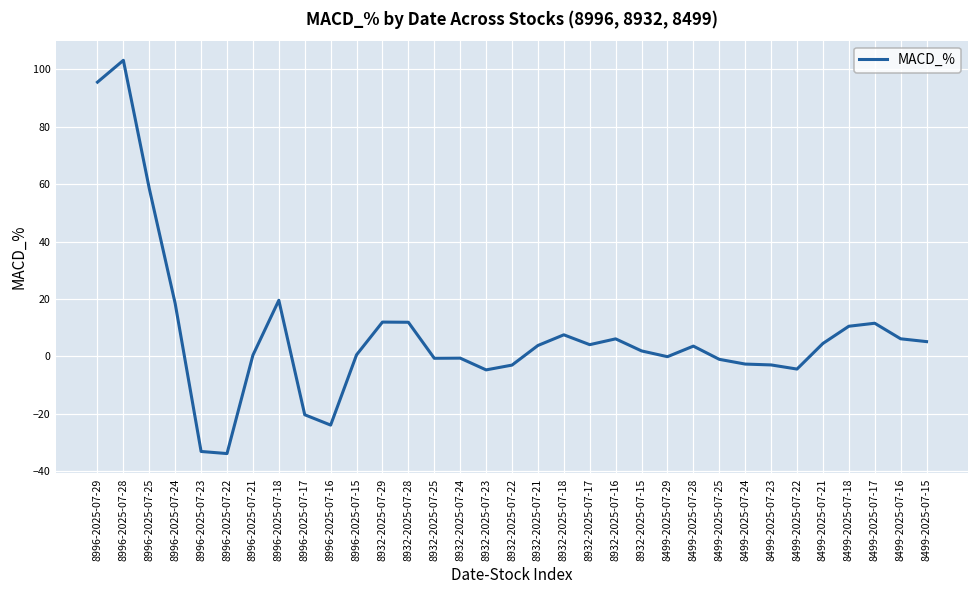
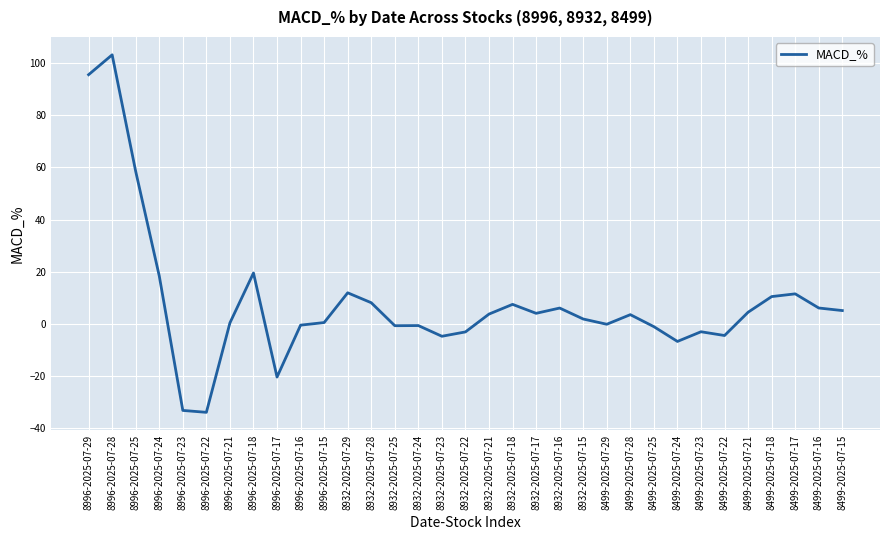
8996-2025-07-16: -24 -> 0
8932-2025-07-28: 12 -> 8
8499-2025-07-24: -3 -> -7
